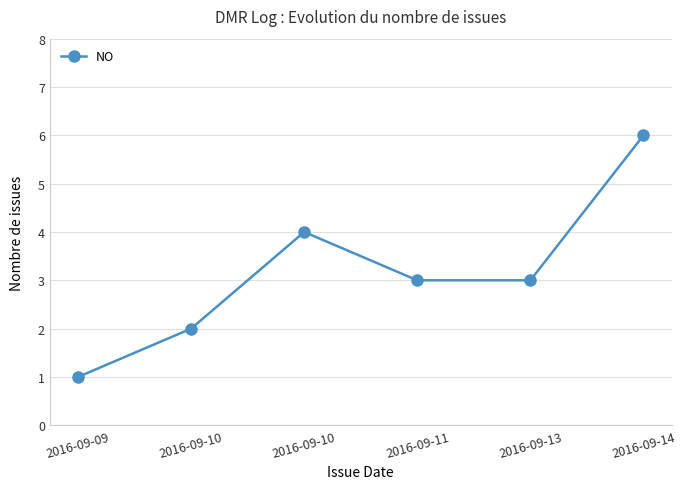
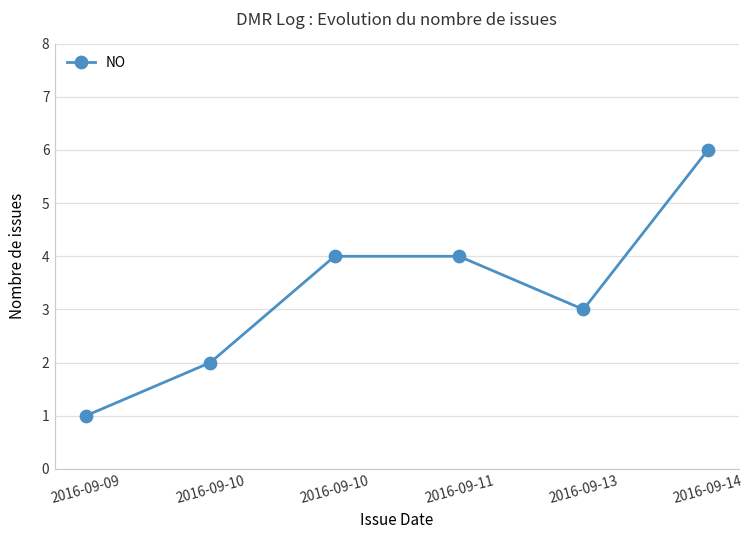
2016-09-11: 3 -> 4
